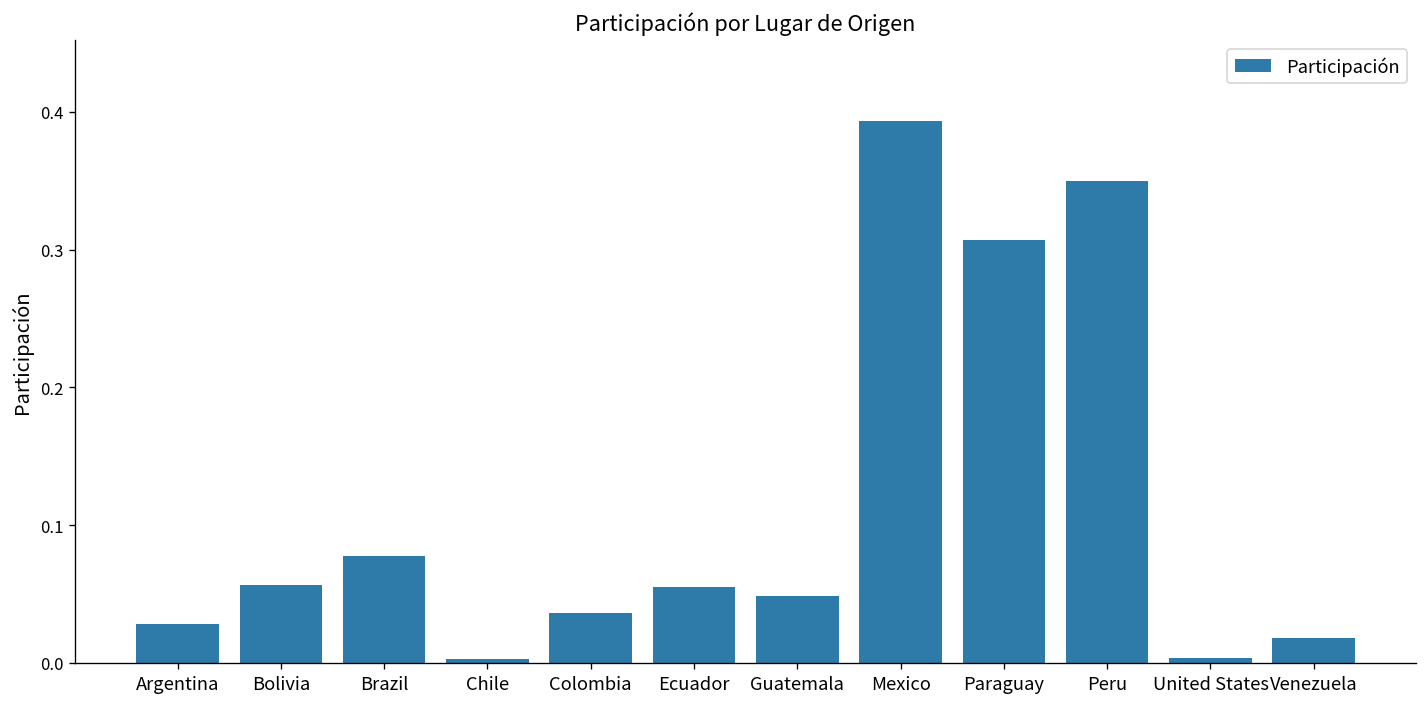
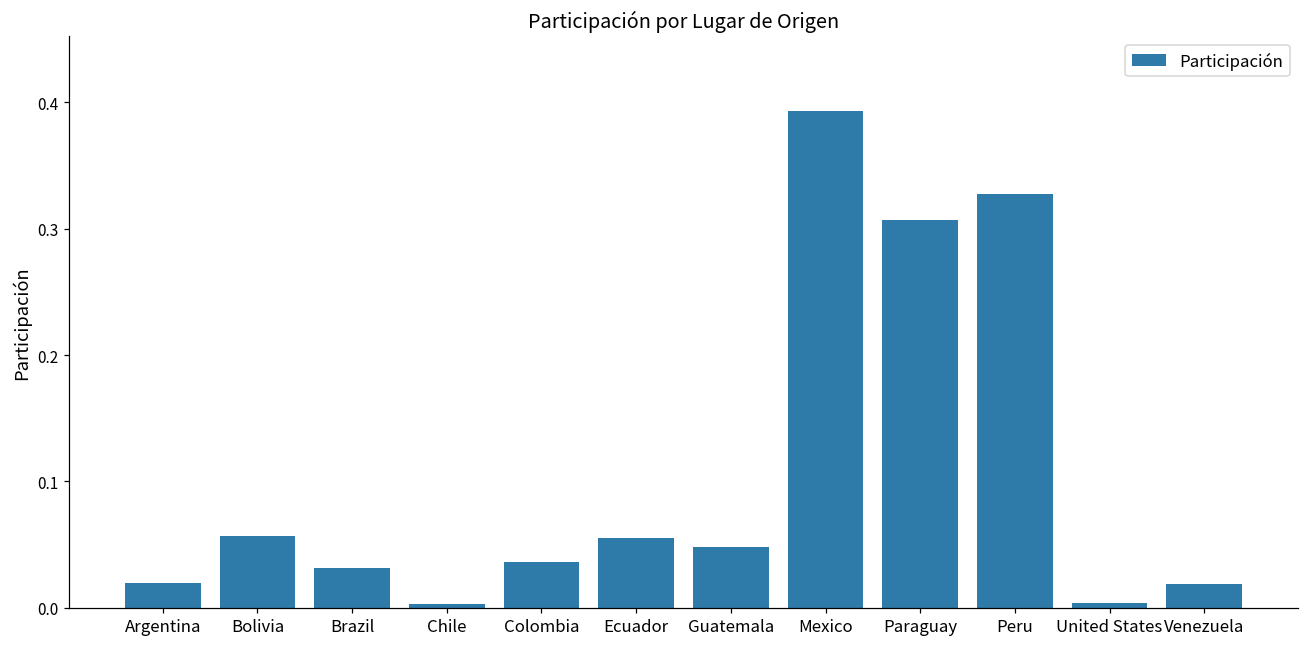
Argentina: 0.028 -> 0.019
Brazil: 0.078 -> 0.031
Peru: 0.350 -> 0.328
